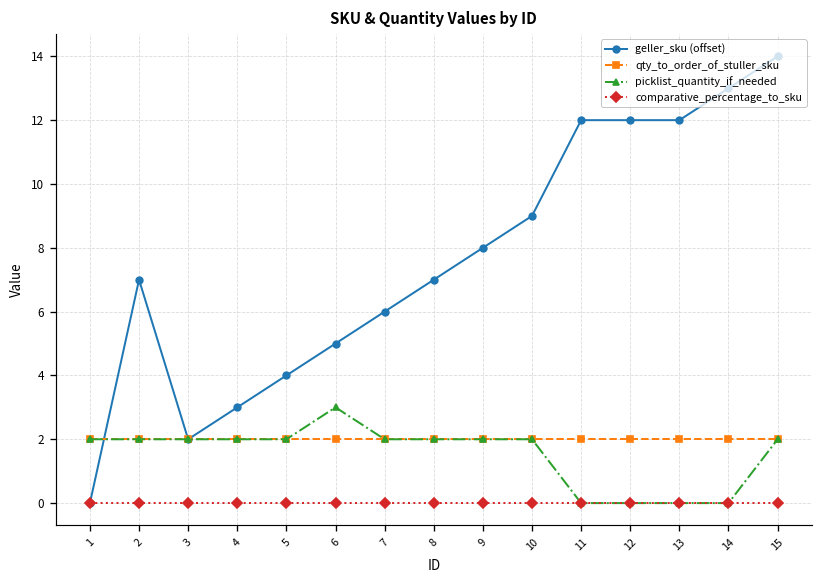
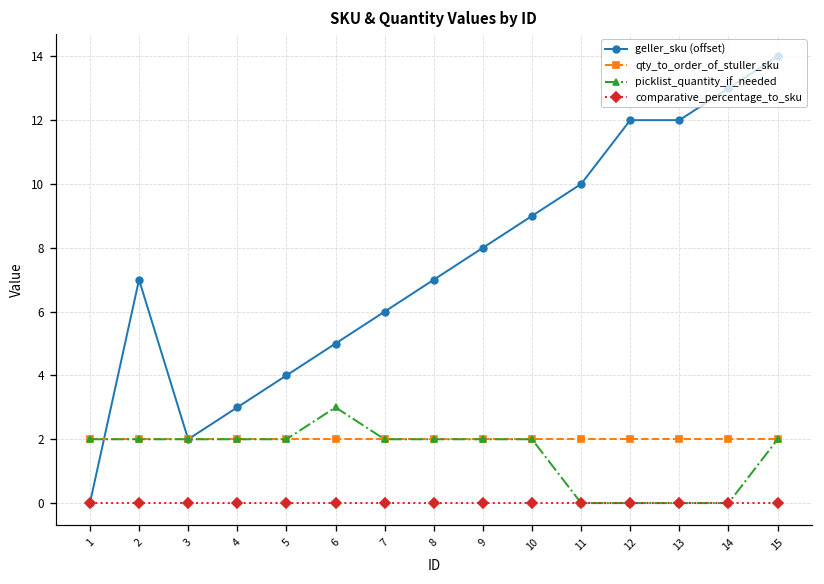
geller_sku (offset), 11: 12.0 -> 10.0
